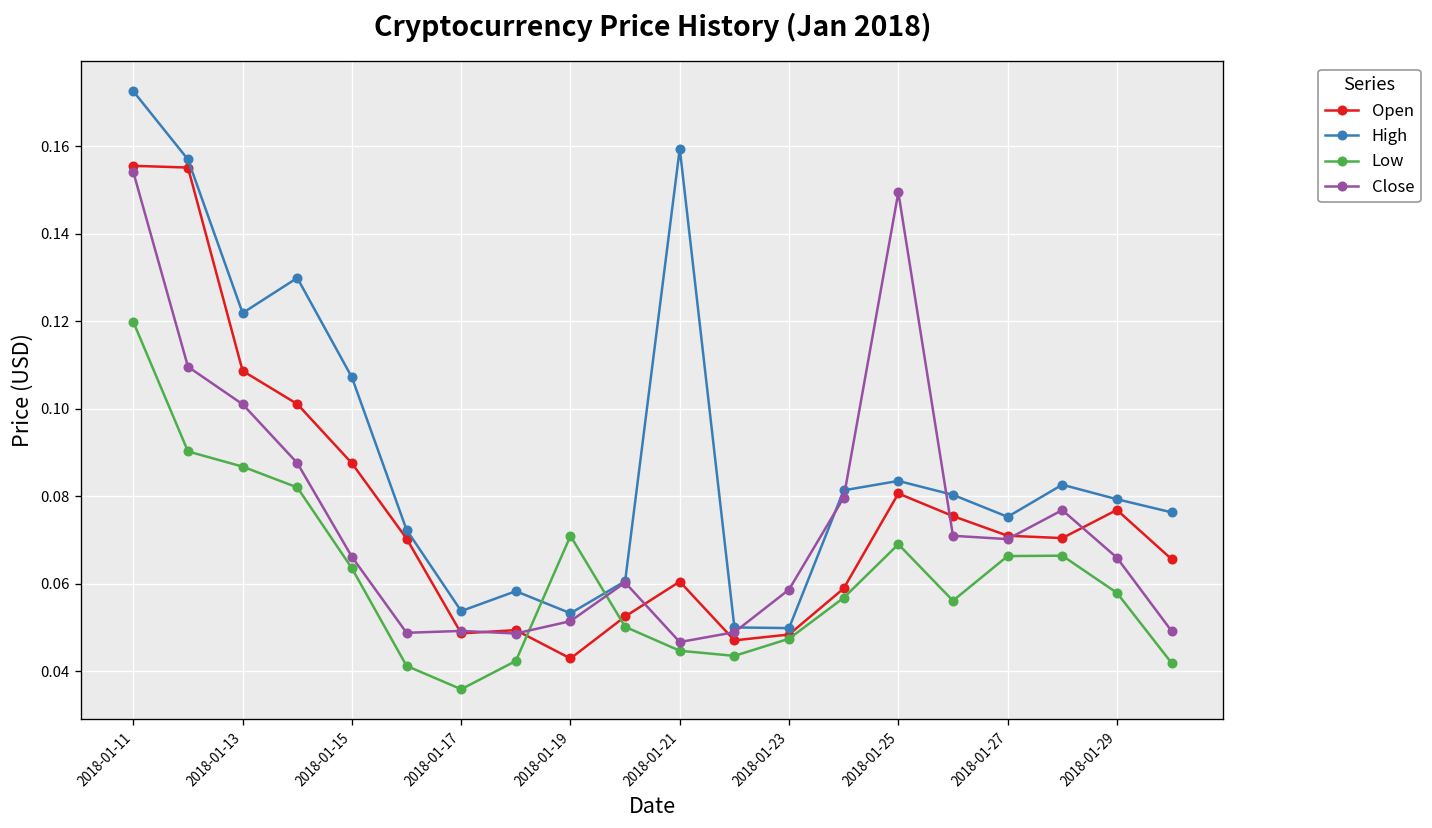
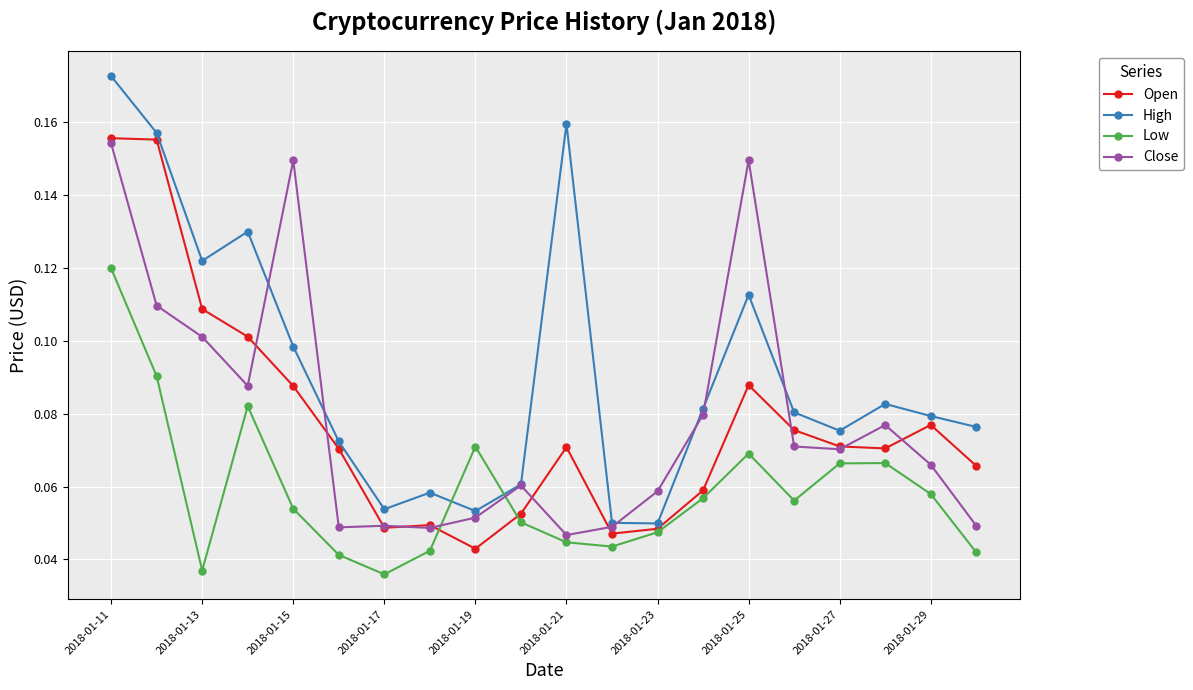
Low, 2018-01-13: 0.087 -> 0.037
High, 2018-01-15: 0.107 -> 0.098
Low, 2018-01-15: 0.064 -> 0.054
Close, 2018-01-15: 0.066 -> 0.149
Open, 2018-01-21: 0.061 -> 0.071
Open, 2018-01-25: 0.081 -> 0.088
High, 2018-01-25: 0.084 -> 0.113
